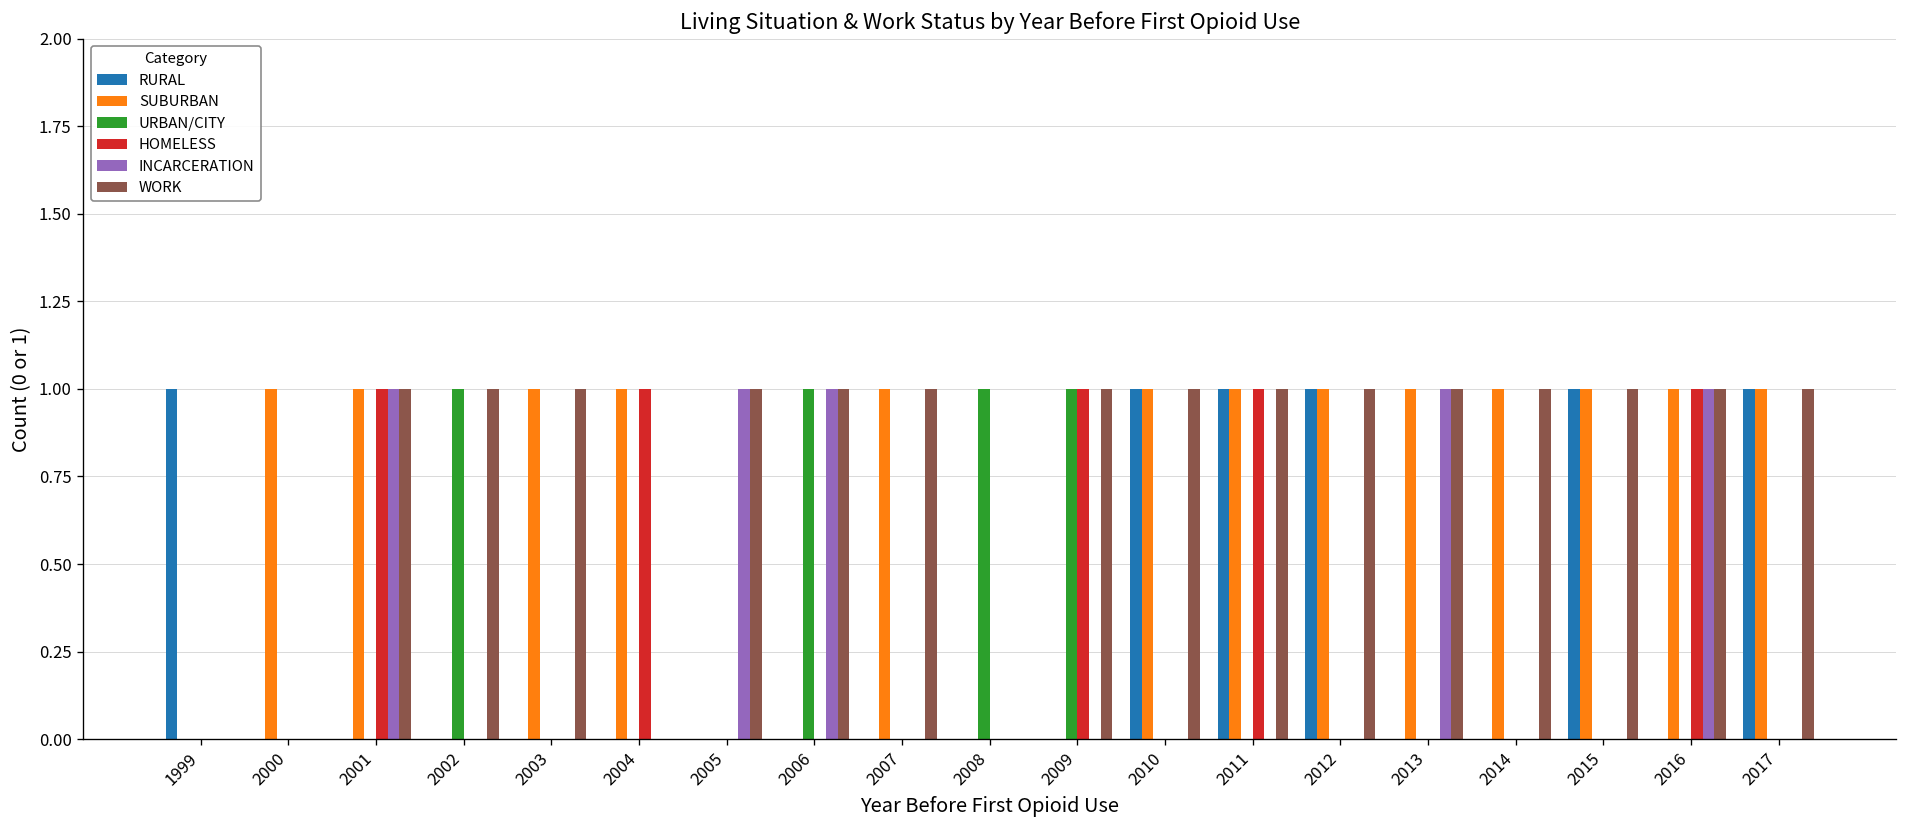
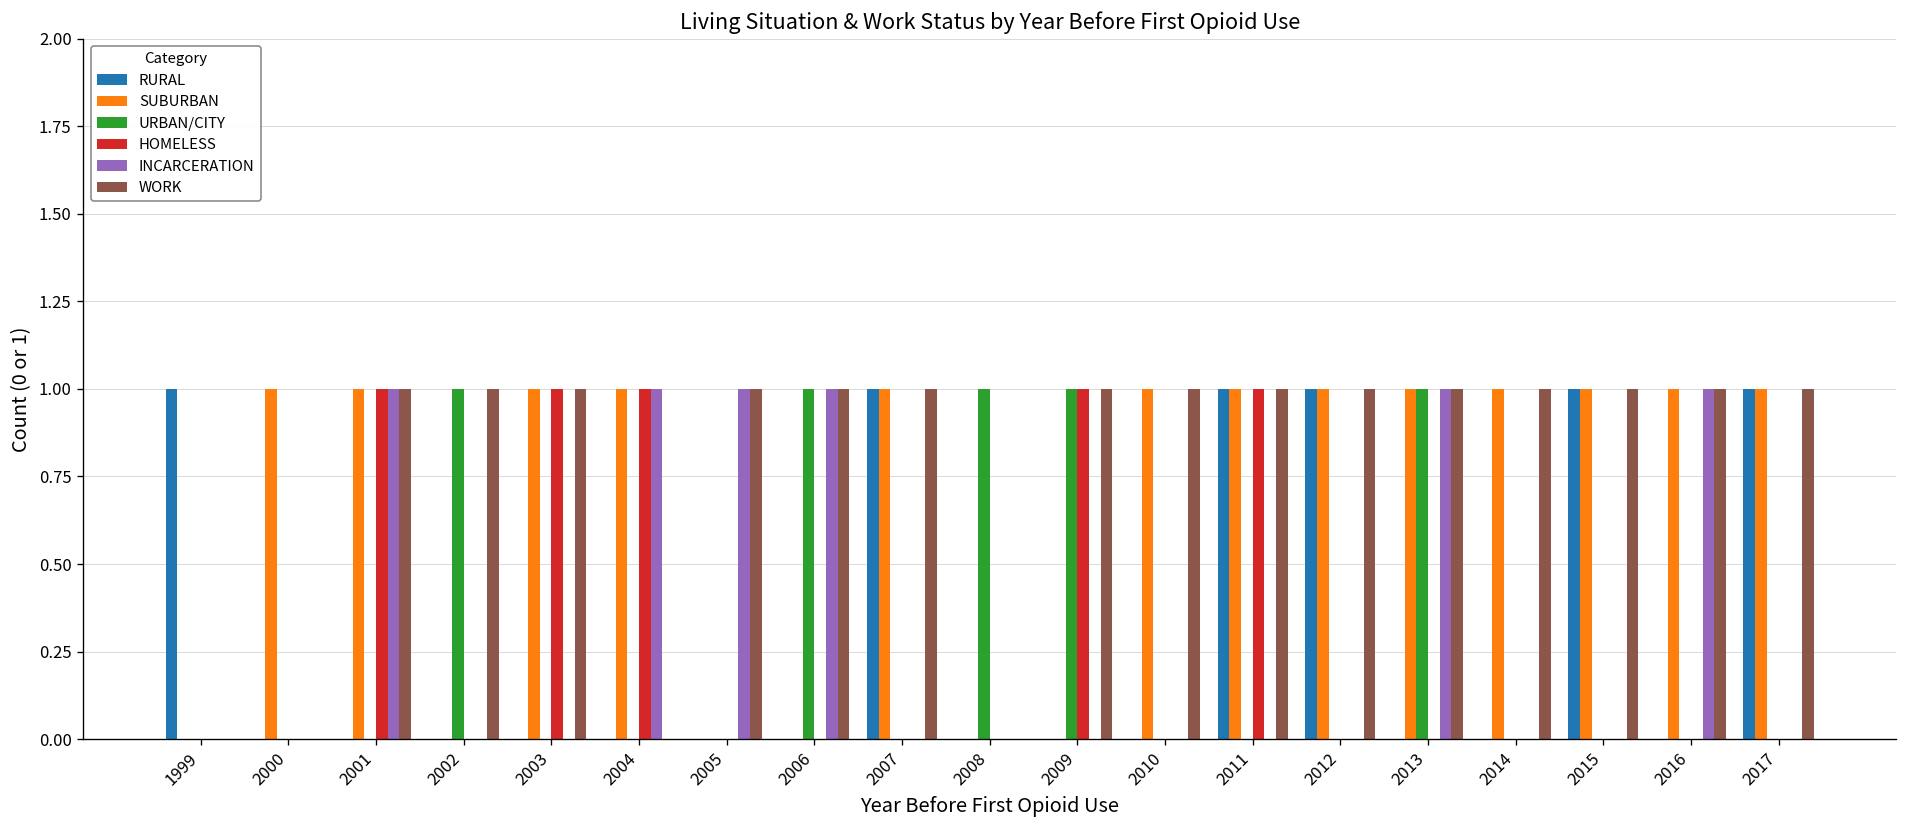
HOMELESS, 2003: 0 -> 1
INCARCERATION, 2004: 0 -> 1
RURAL, 2007: 0 -> 1
RURAL, 2010: 1 -> 0
URBAN/CITY, 2013: 0 -> 1
HOMELESS, 2016: 1 -> 0
